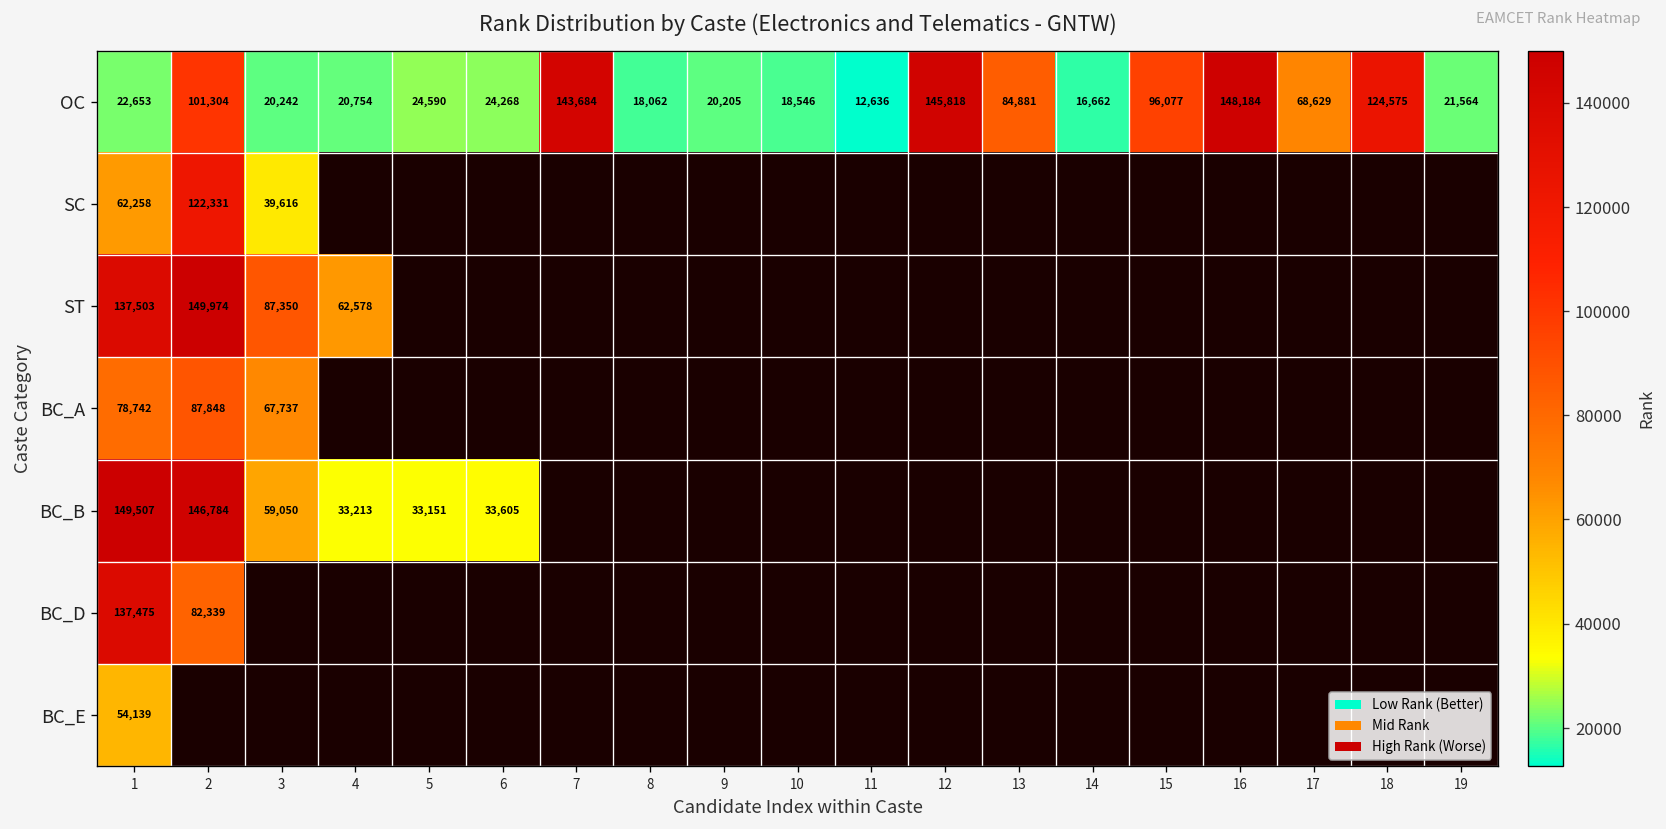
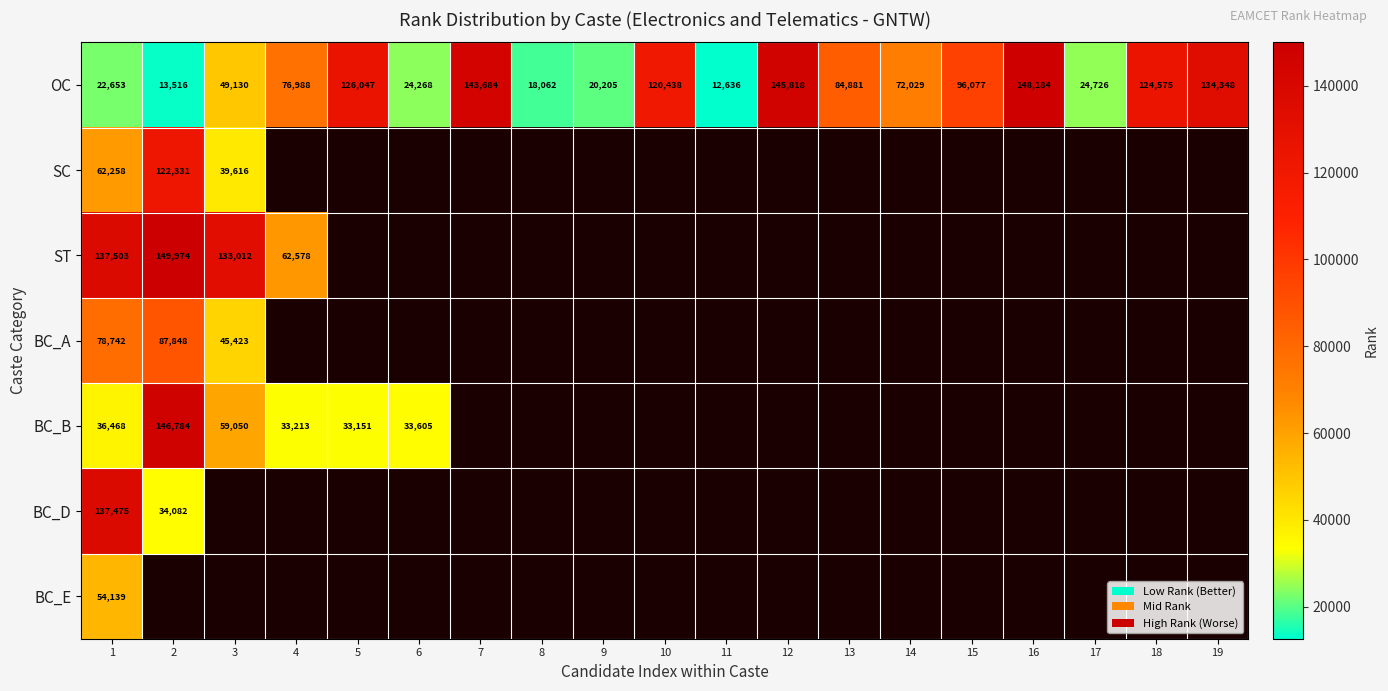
OC, 2: 101,304 -> 13,516
OC, 3: 20,242 -> 49,130
OC, 4: 20,754 -> 76,988
OC, 5: 24,590 -> 126,047
OC, 10: 18,546 -> 120,438
OC, 14: 16,662 -> 72,029
OC, 17: 68,629 -> 24,726
OC, 19: 21,564 -> 134,348
ST, 3: 87,350 -> 133,012
BC_A, 3: 67,737 -> 45,423
BC_B, 1: 149,507 -> 36,468
BC_D, 2: 82,339 -> 34,082
